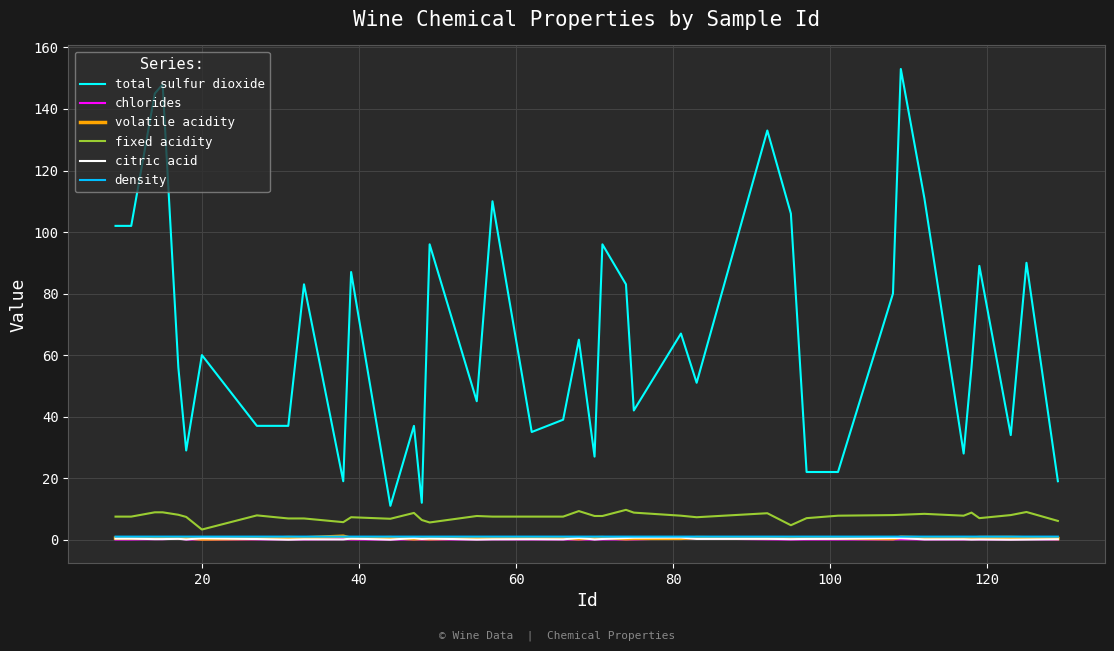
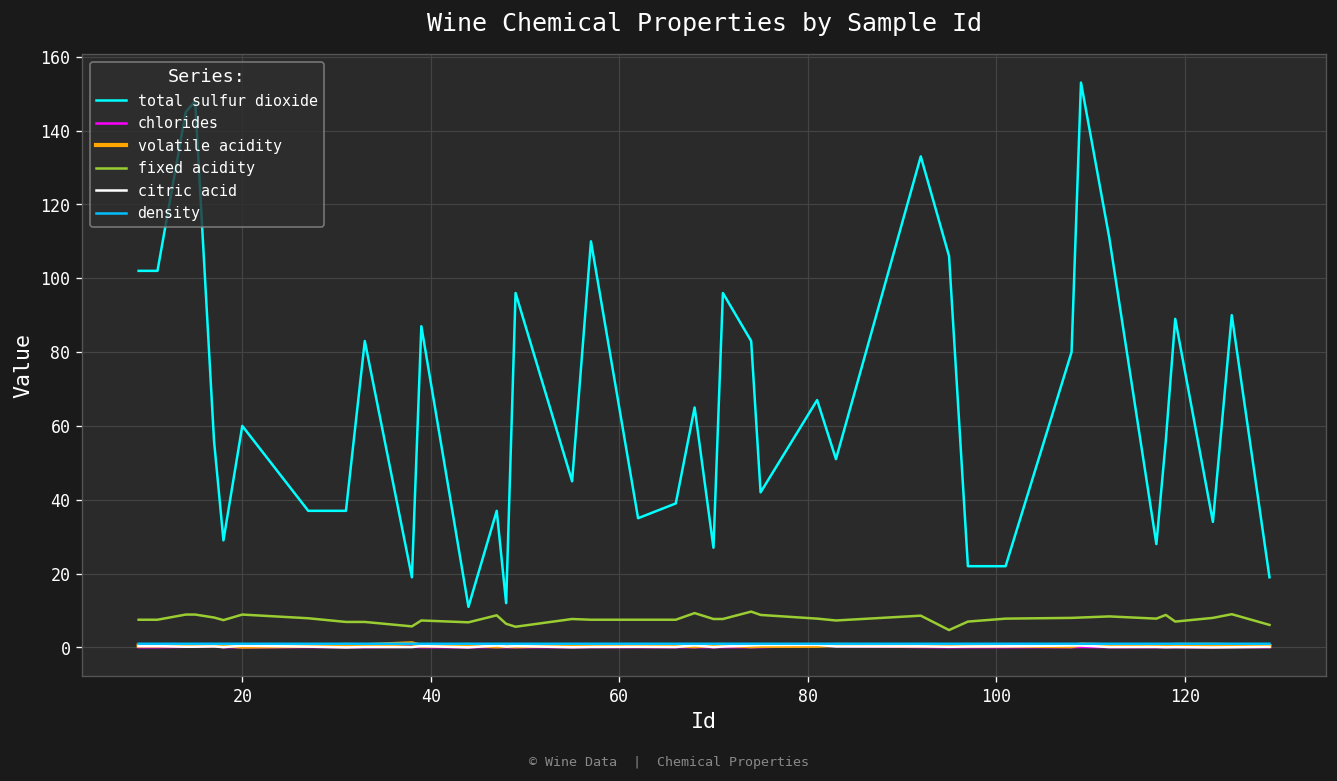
fixed acidity, 20: 3 -> 9
